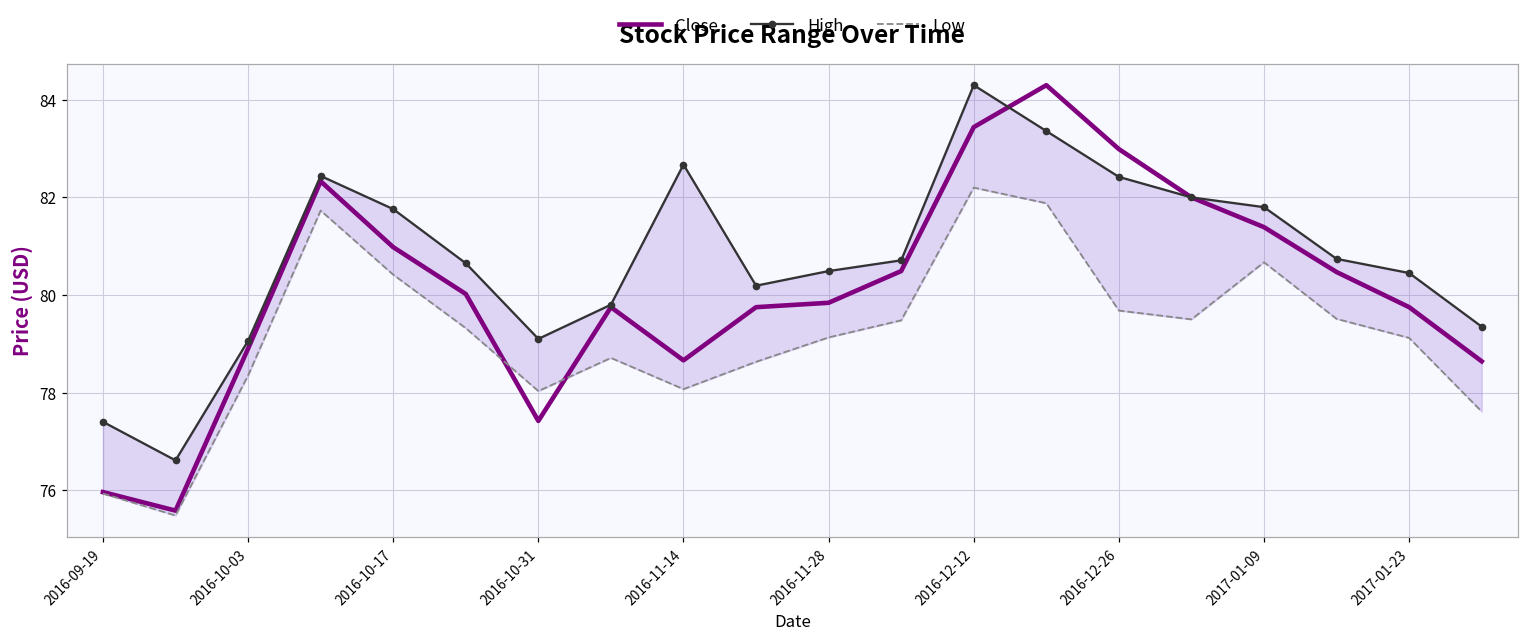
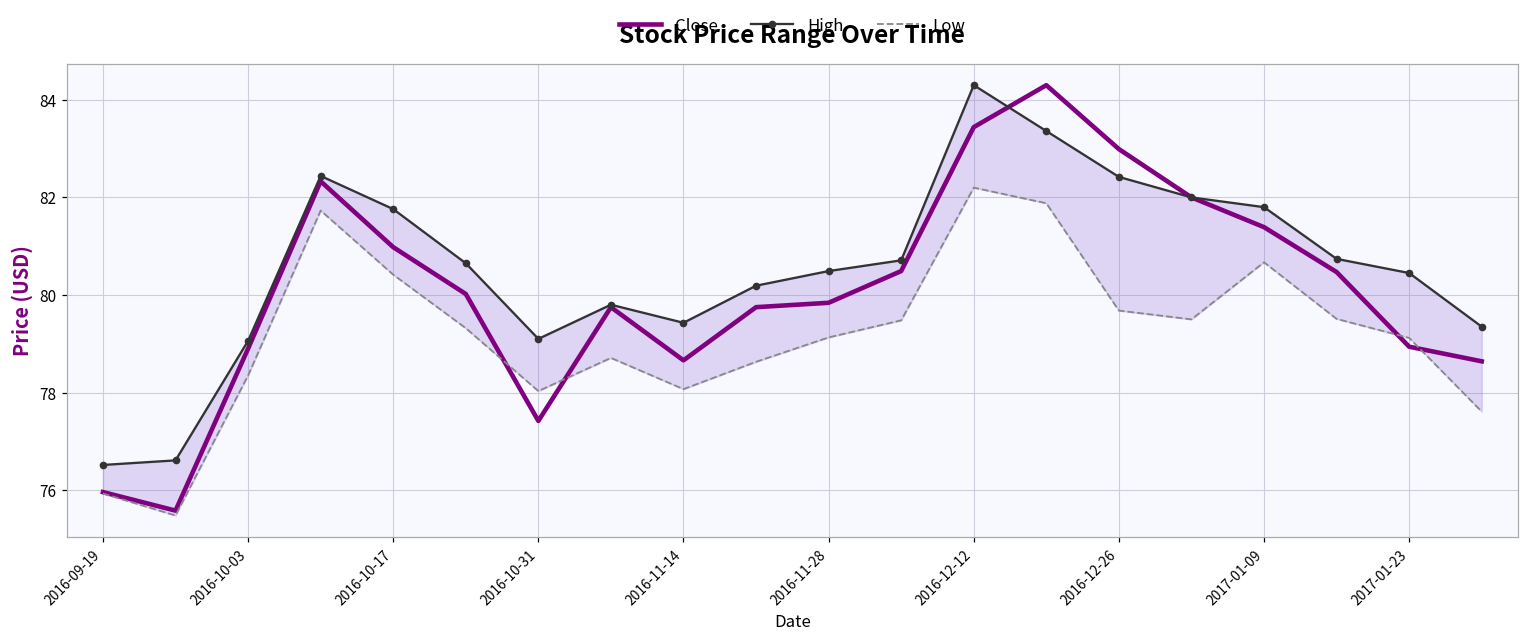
High, 2016-09-19: 77.4 -> 76.5
High, 2016-11-14: 82.7 -> 79.4
Close, 2017-01-23: 79.8 -> 78.9
